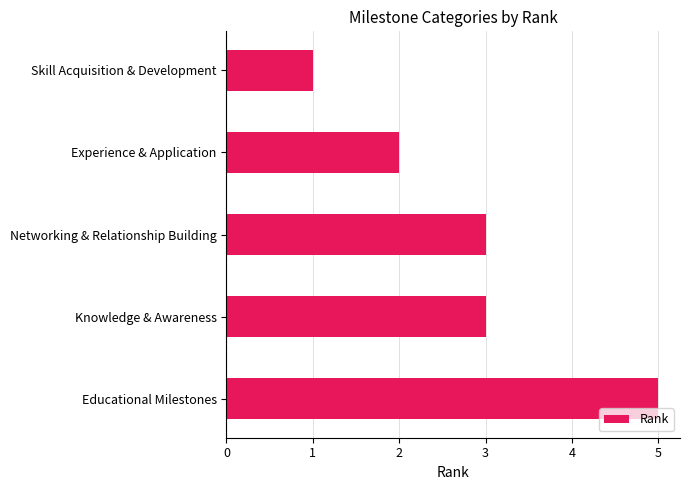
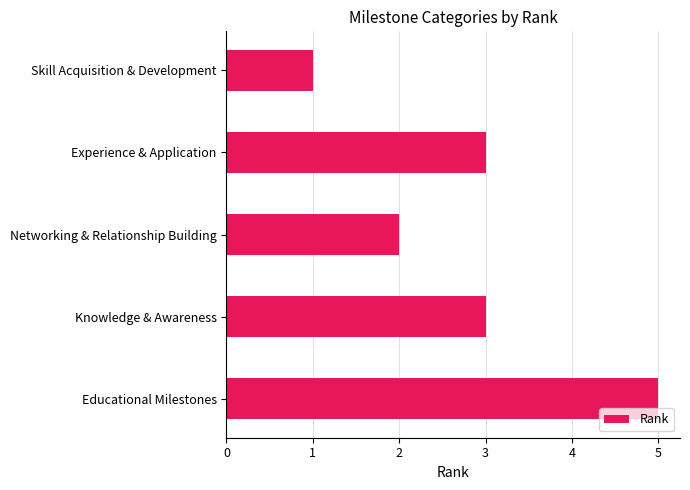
Experience & Application: 2 -> 3
Networking & Relationship Building: 3 -> 2
